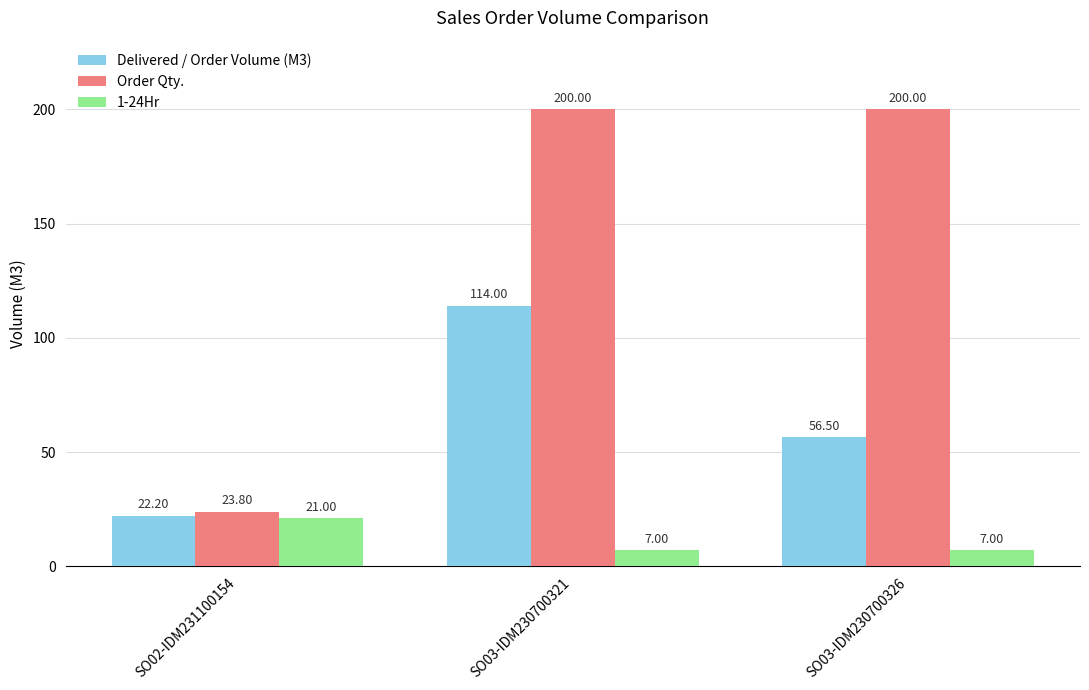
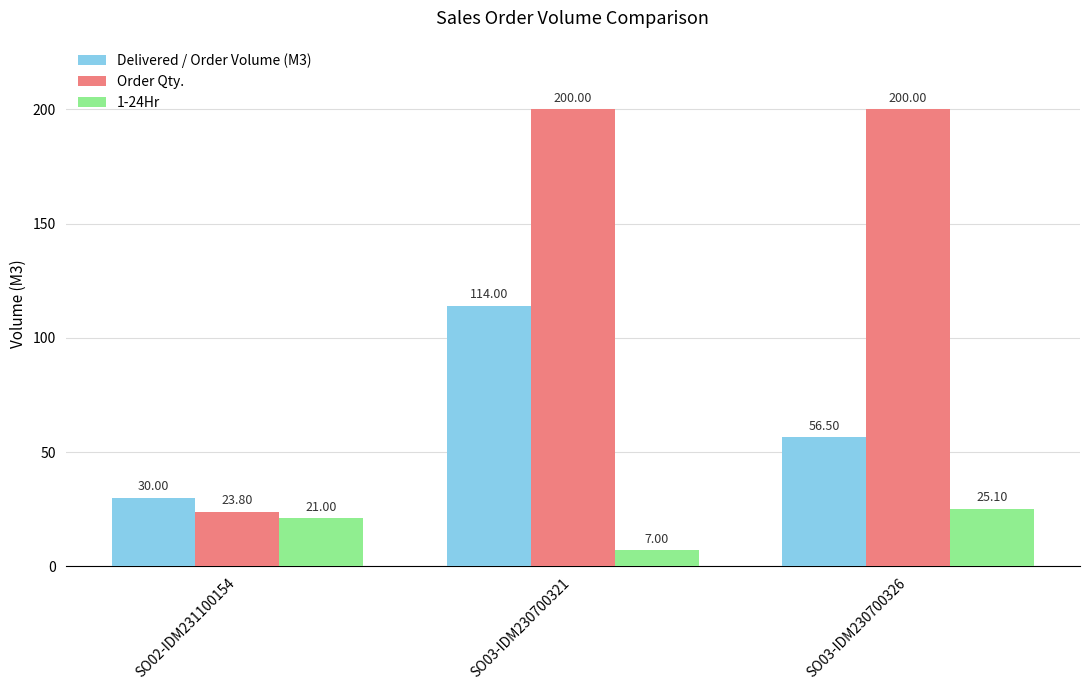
Delivered / Order Volume (M3), SO02-IDM231100154: 22.20 -> 30.00
1-24Hr, SO03-IDM230700326: 7.00 -> 25.10
